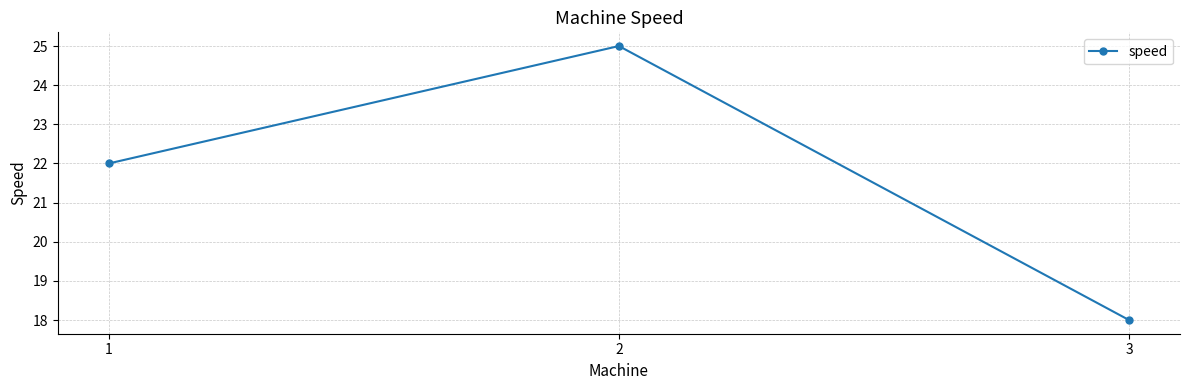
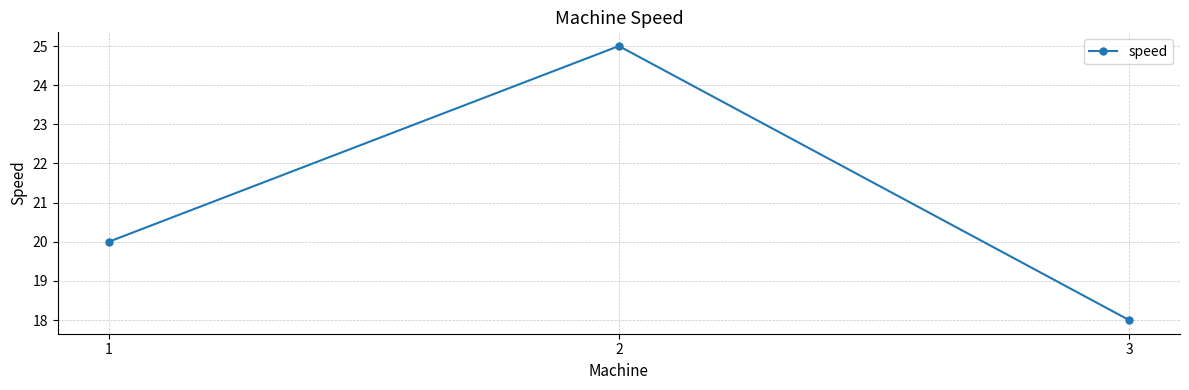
1: 22 -> 20
